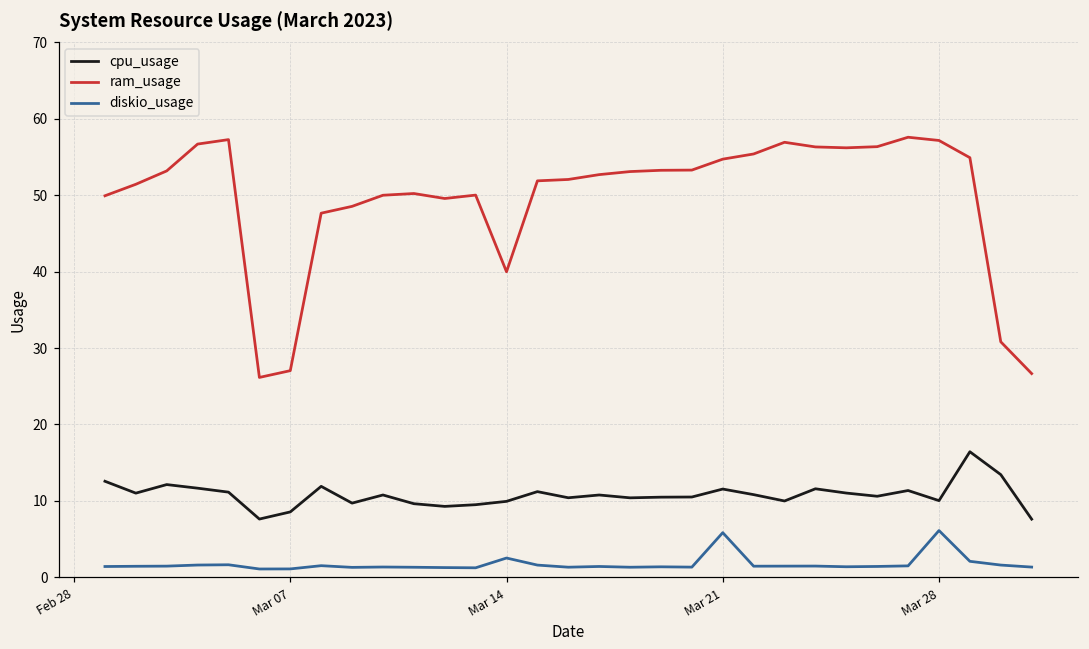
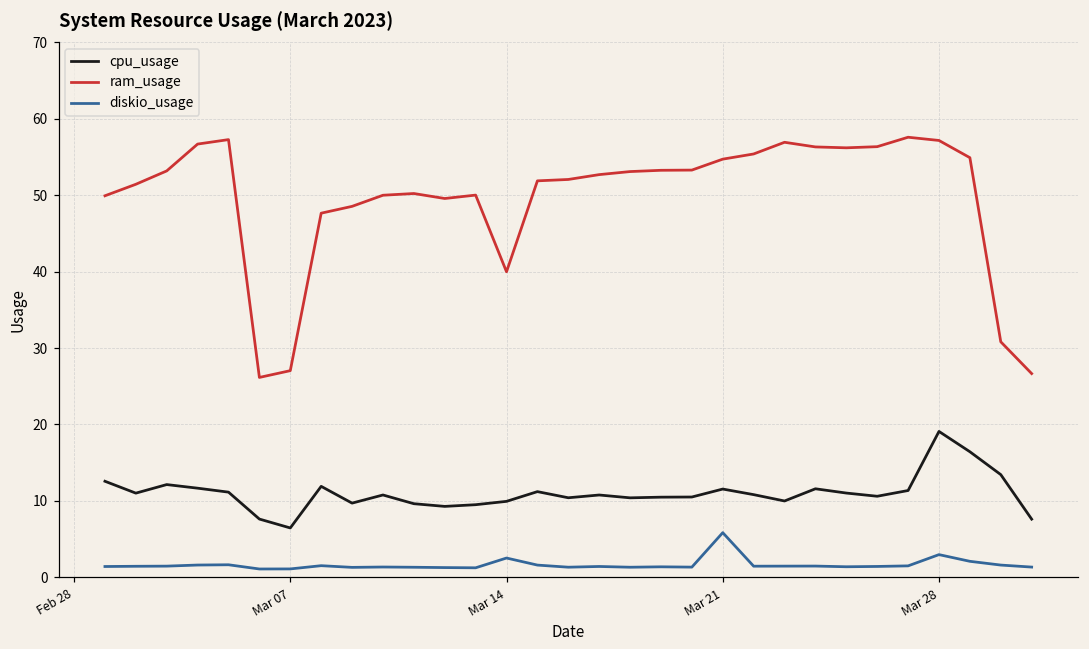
cpu_usage, Mar 07: 9 -> 6
cpu_usage, Mar 28: 10 -> 19
diskio_usage, Mar 28: 6 -> 3
